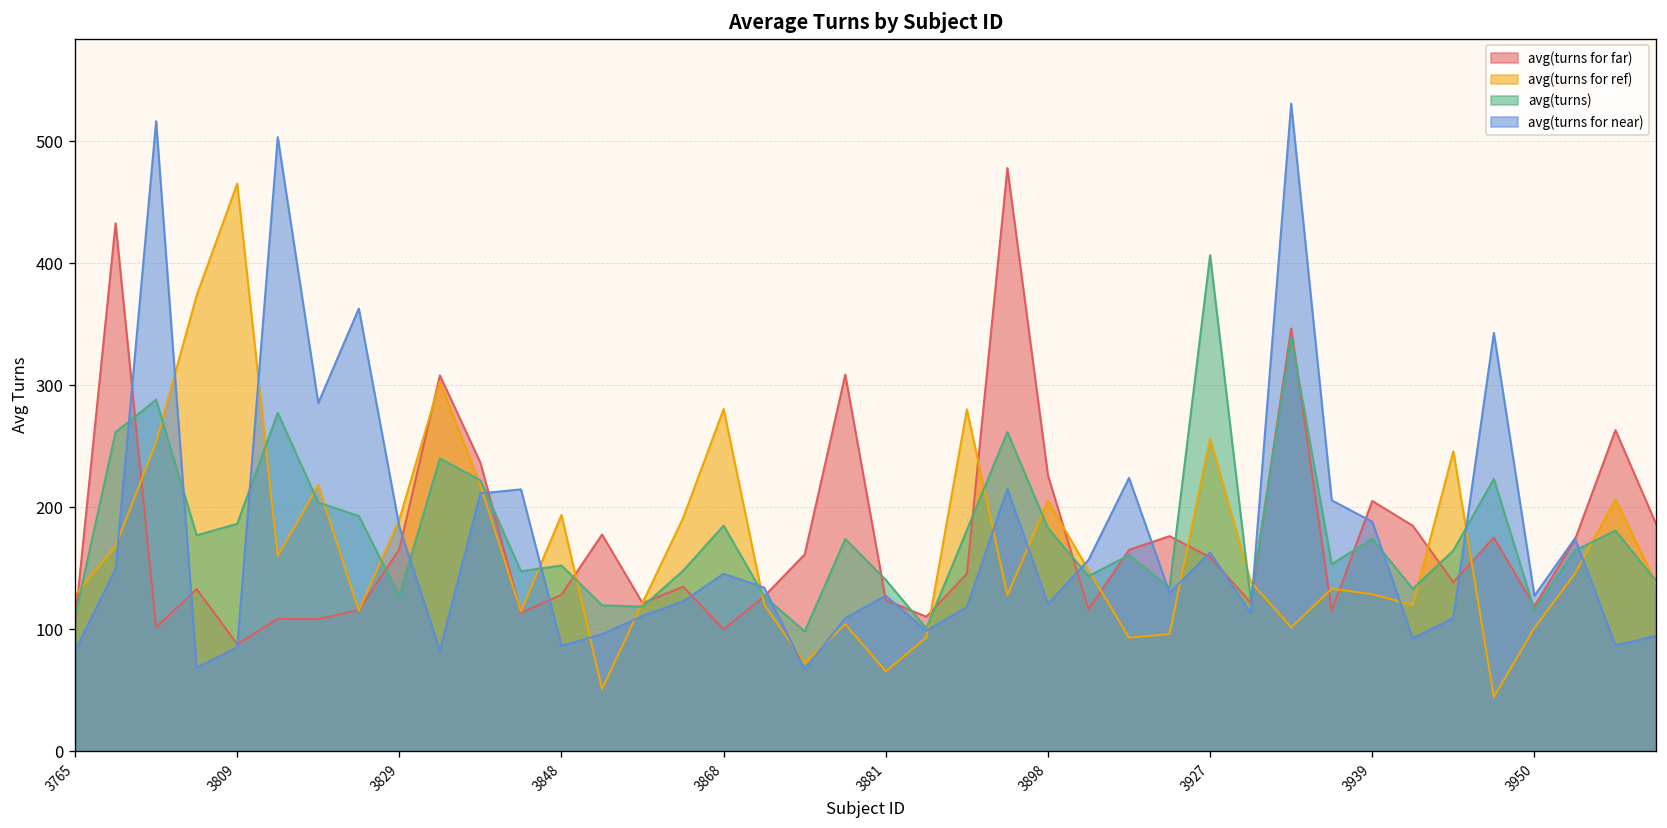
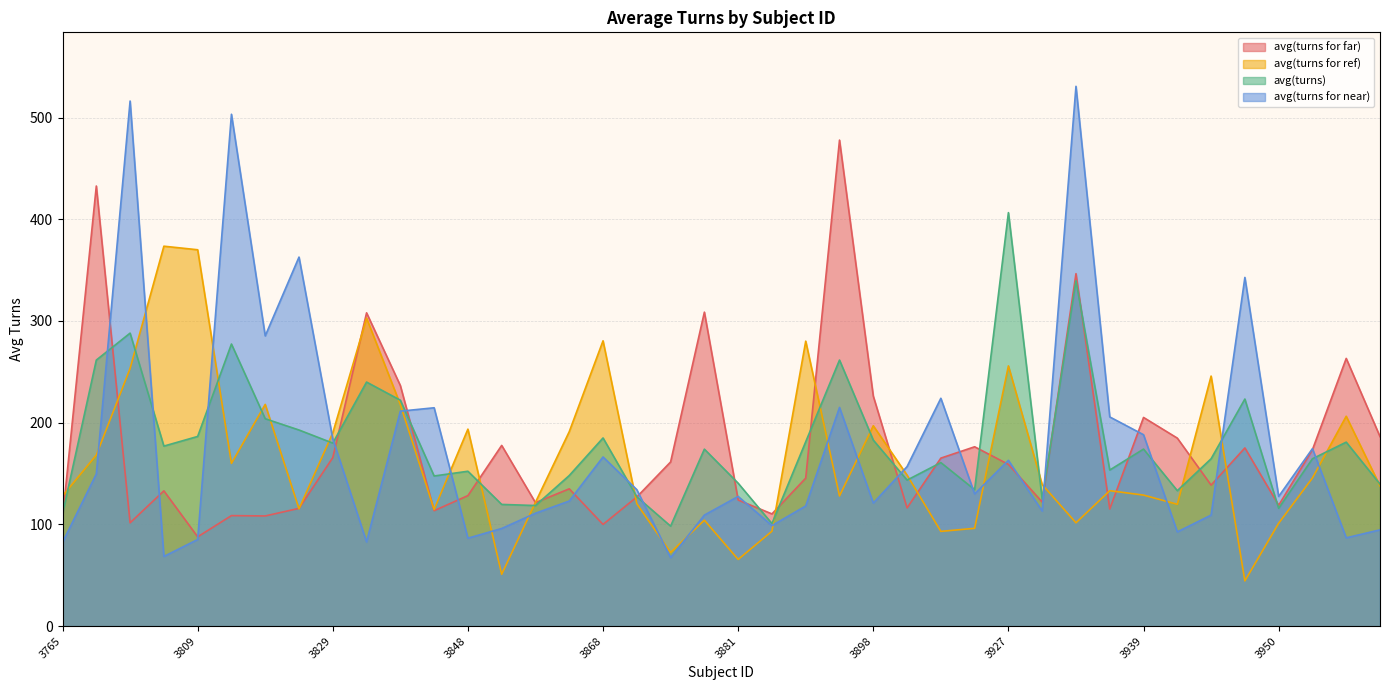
avg(turns for ref), 3809: 465 -> 370
avg(turns), 3829: 127 -> 180
avg(turns for near), 3868: 146 -> 166
avg(turns for ref), 3898: 205 -> 197
